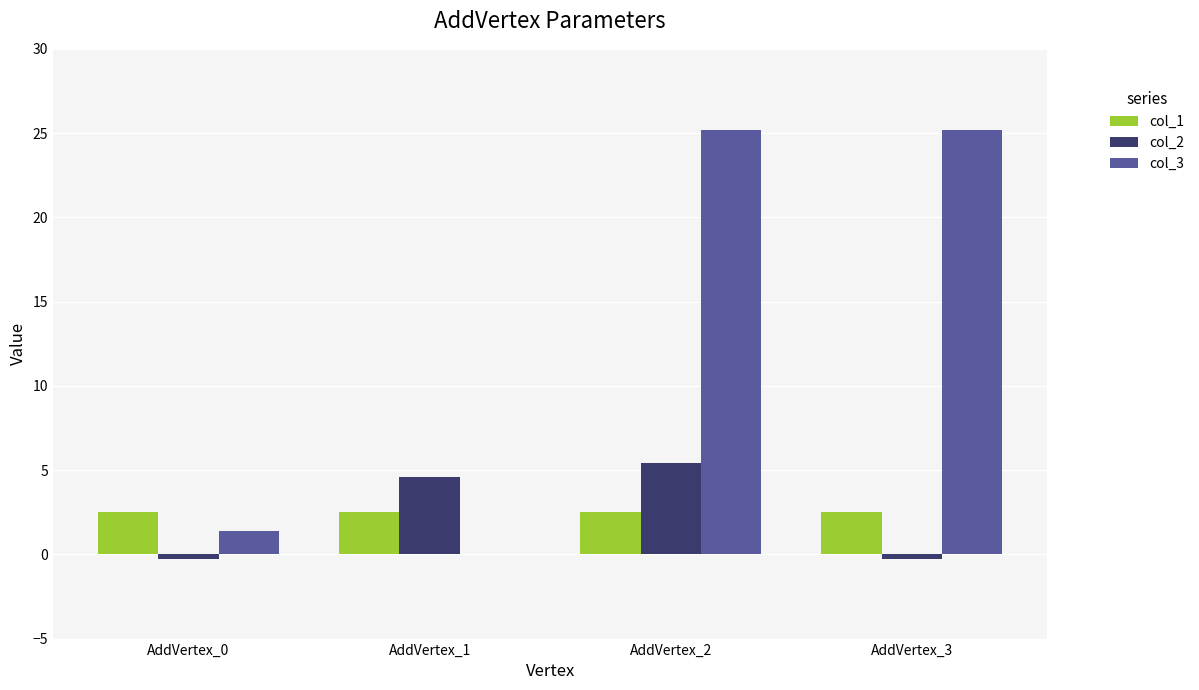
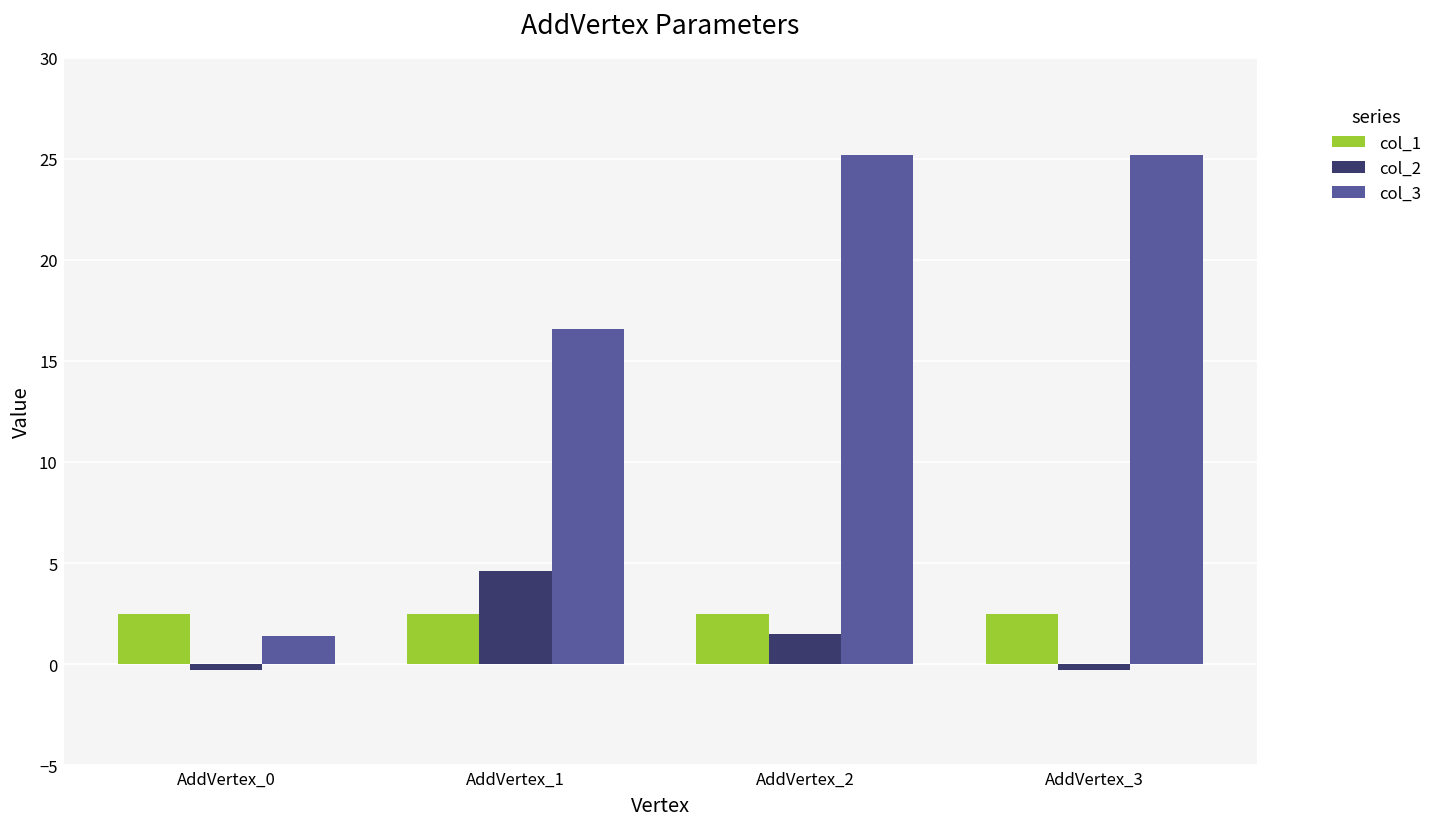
col_3, AddVertex_1: 0.0 -> 16.6
col_2, AddVertex_2: 5.4 -> 1.5
